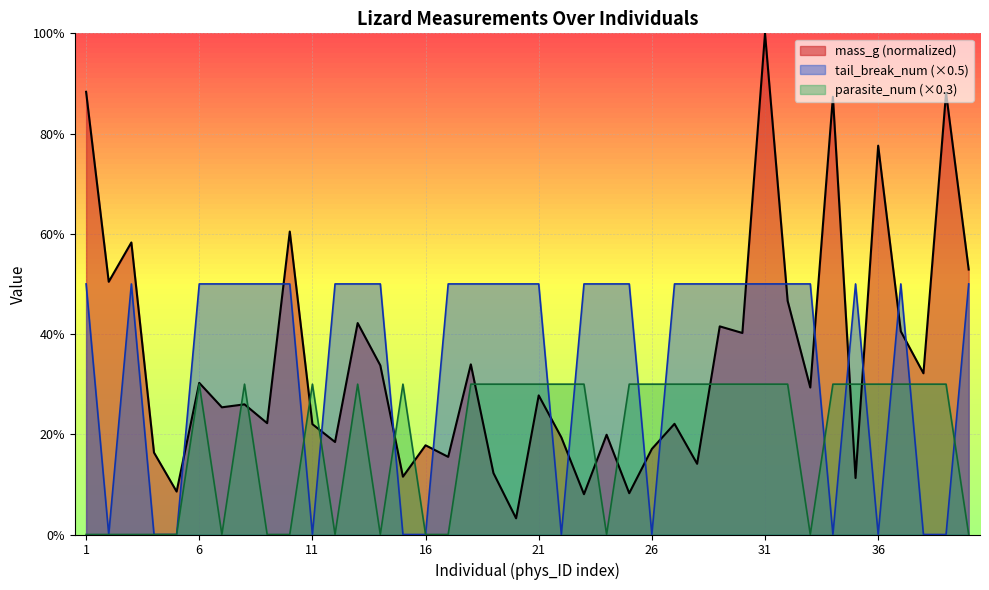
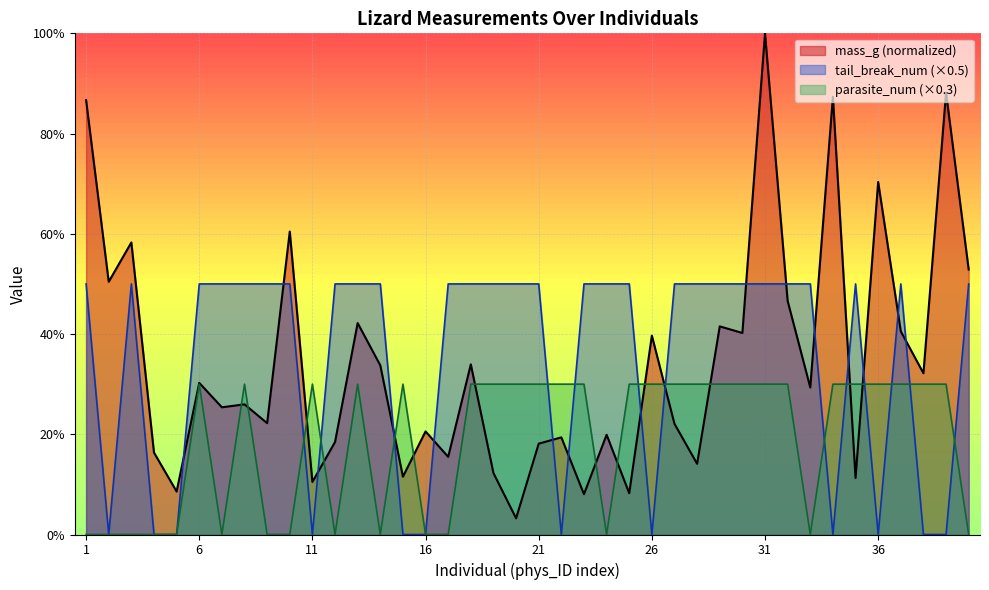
mass_g (normalized), 1: 88% -> 87%
mass_g (normalized), 11: 22% -> 10%
mass_g (normalized), 16: 18% -> 21%
mass_g (normalized), 21: 28% -> 18%
mass_g (normalized), 26: 17% -> 40%
mass_g (normalized), 36: 78% -> 70%
